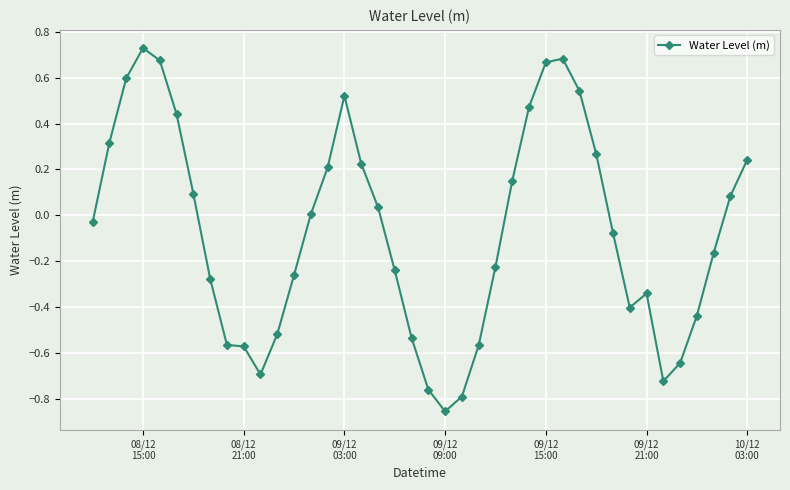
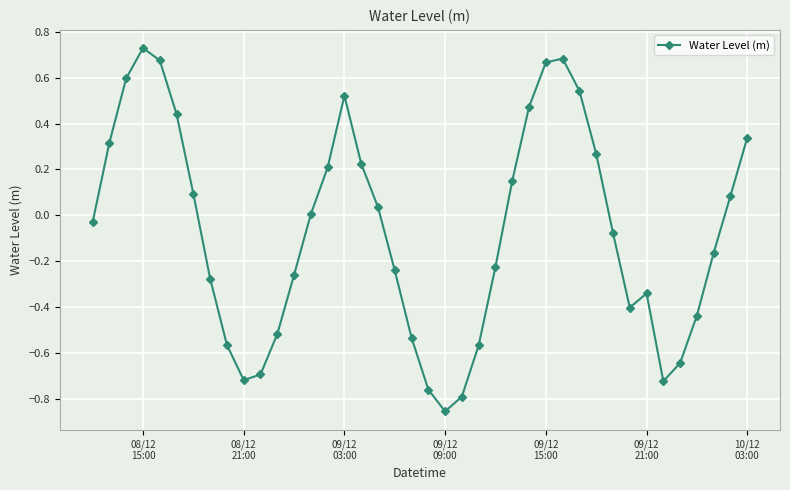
08/12 21:00: -0.57 -> -0.72
10/12 03:00: 0.24 -> 0.34
